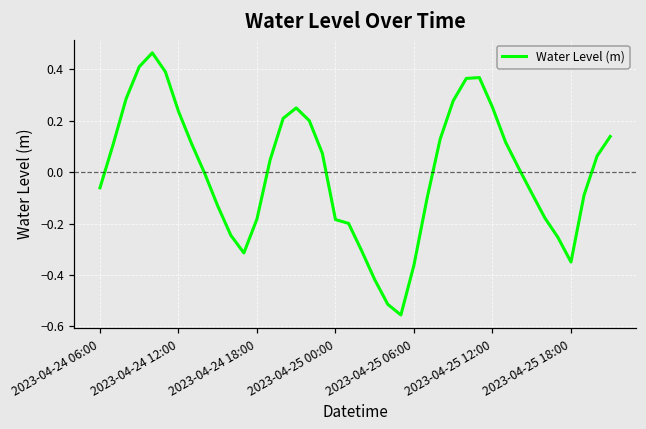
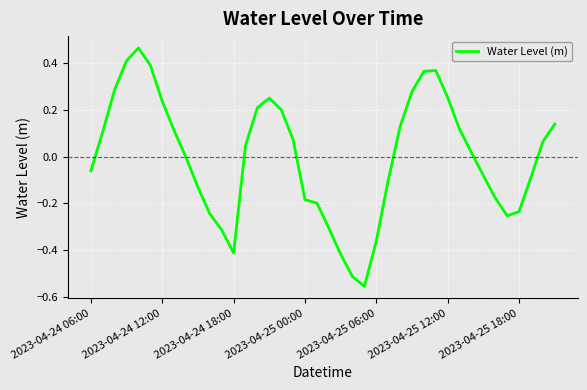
2023-04-24 18:00: -0.18 -> -0.41
2023-04-25 18:00: -0.35 -> -0.24
